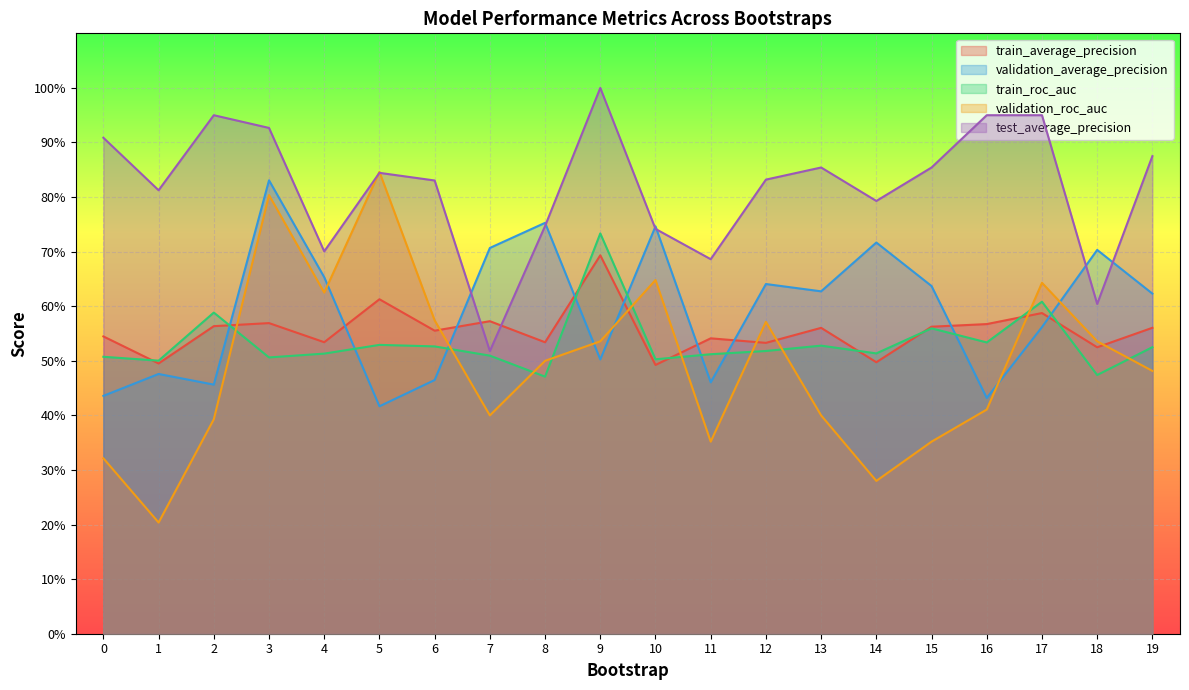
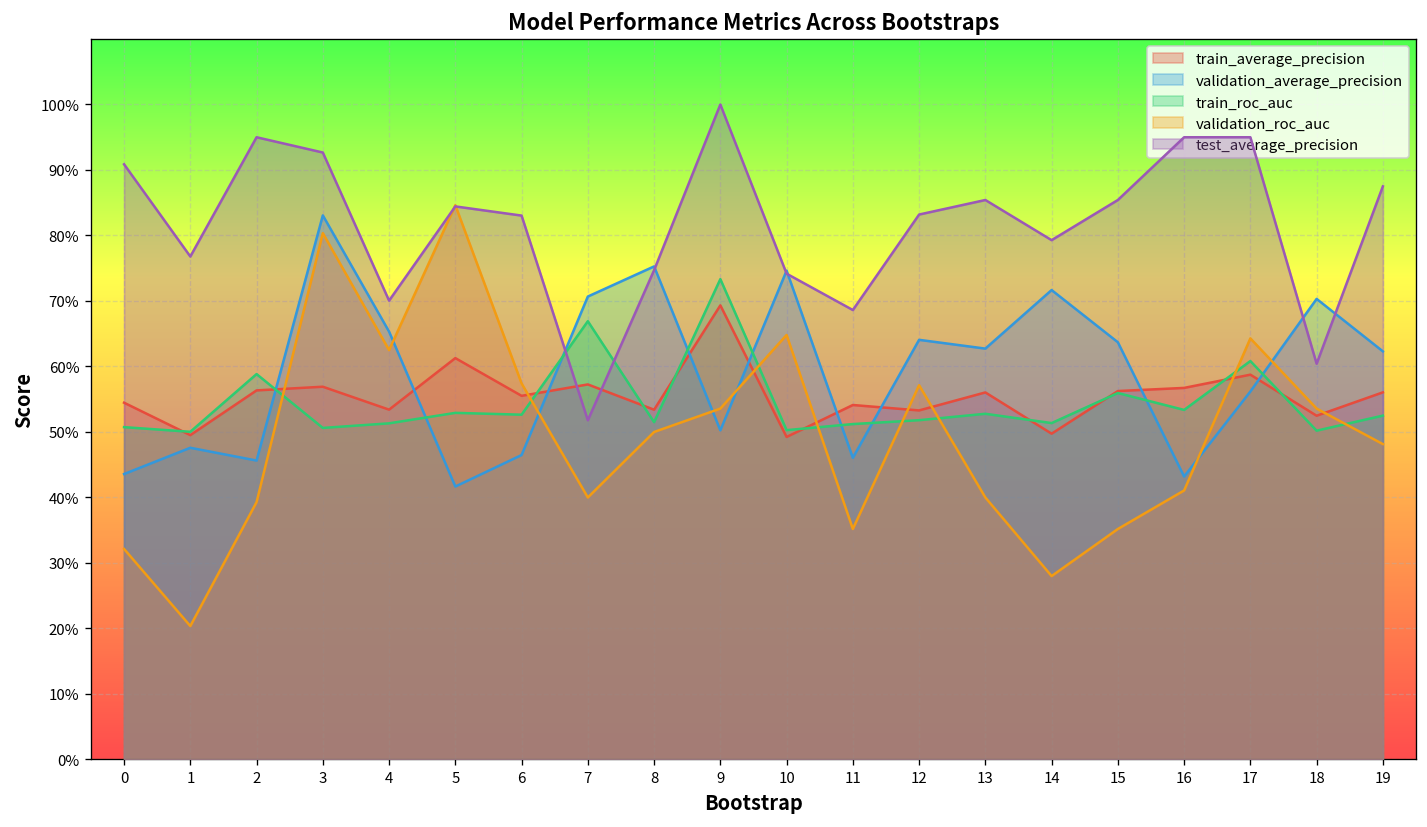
test_average_precision, 1: 81% -> 77%
train_roc_auc, 7: 51% -> 67%
train_roc_auc, 8: 47% -> 52%
train_roc_auc, 18: 47% -> 50%
